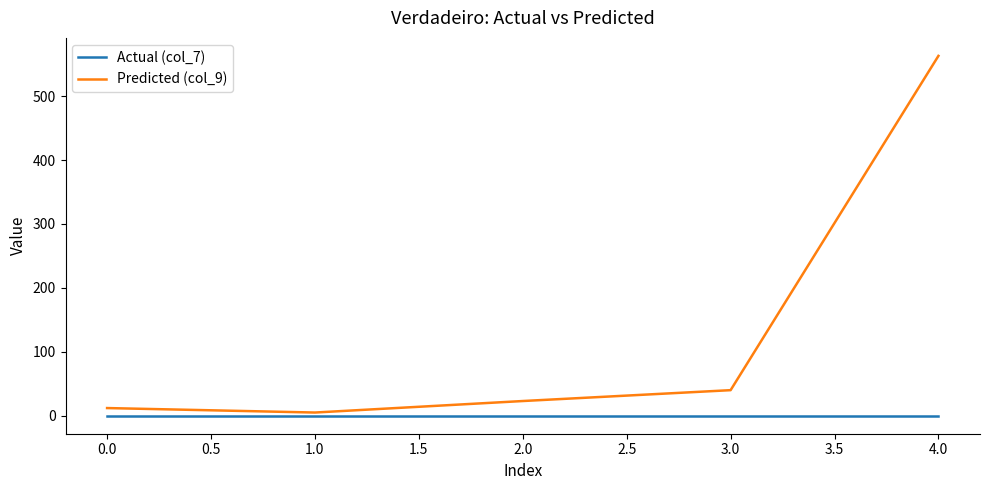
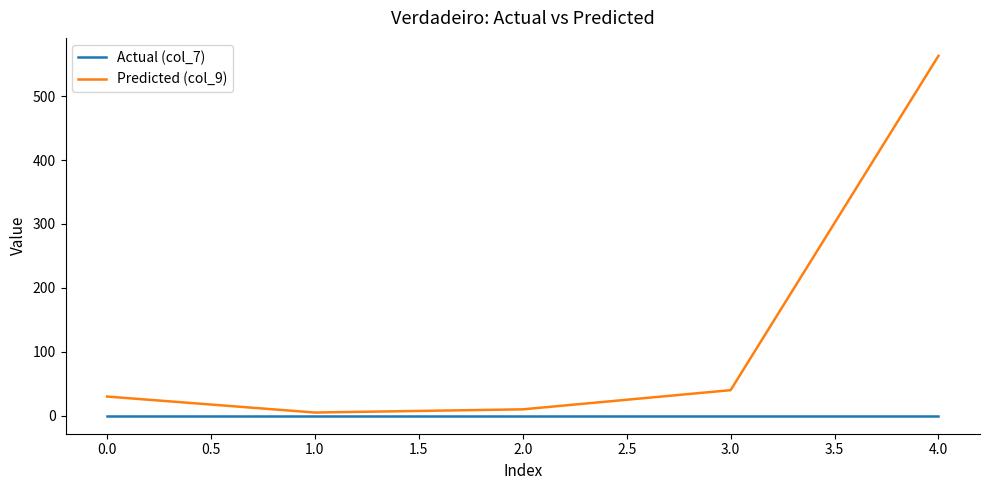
Predicted (col_9), 0.0: 10 -> 30
Predicted (col_9), 2.0: 20 -> 10
